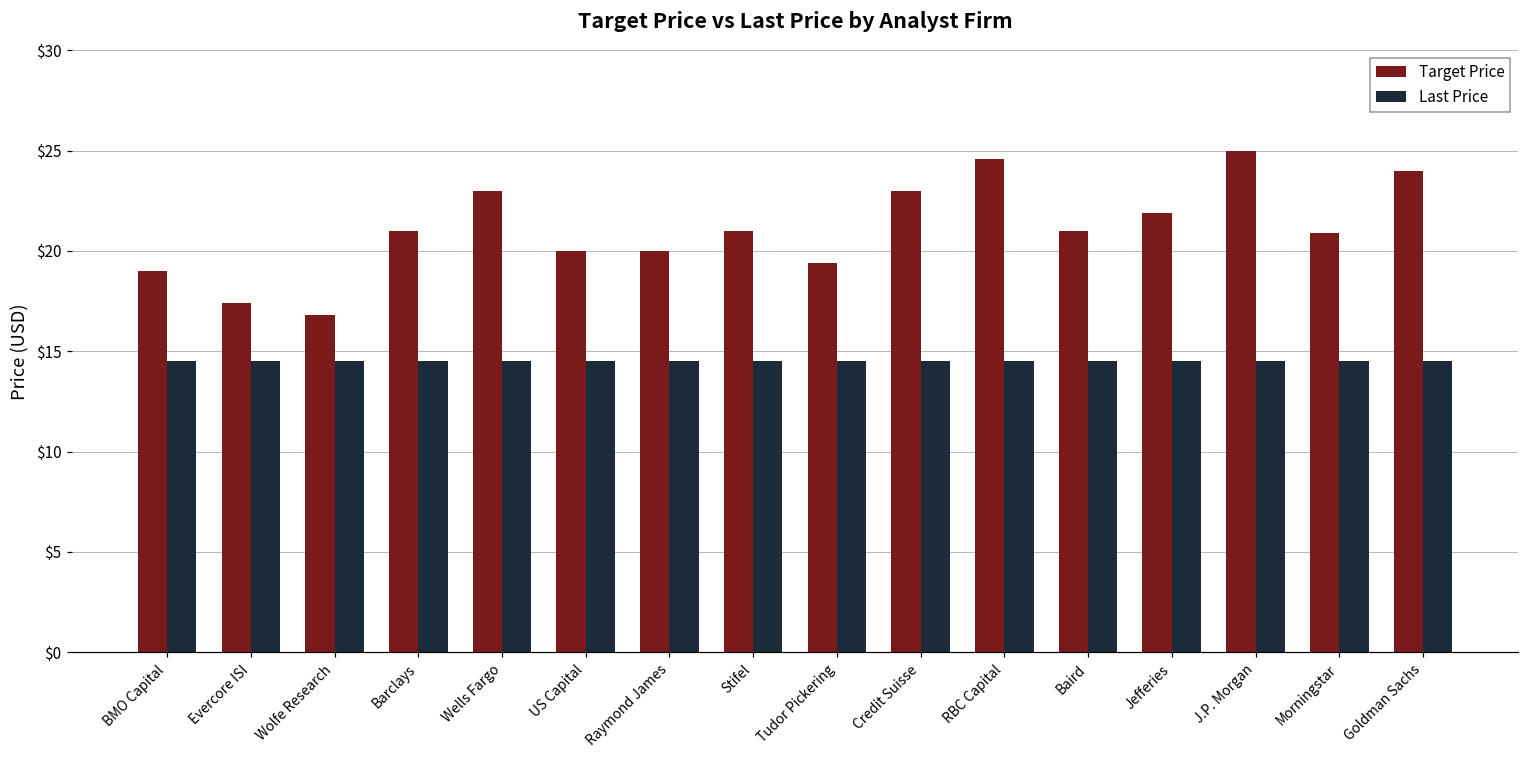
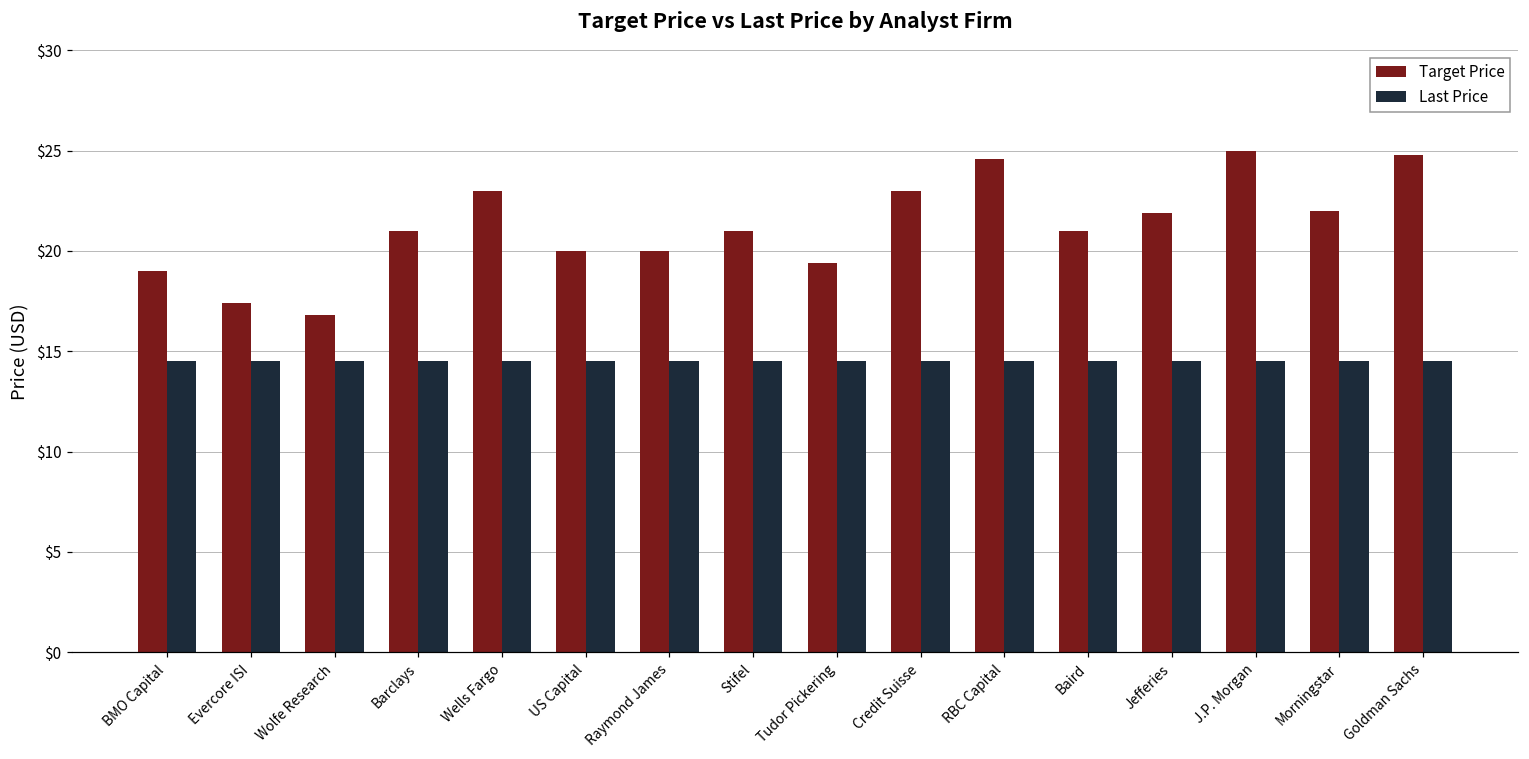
Target Price, Morningstar: $20.9 -> $22.0
Target Price, Goldman Sachs: $24.0 -> $24.8
